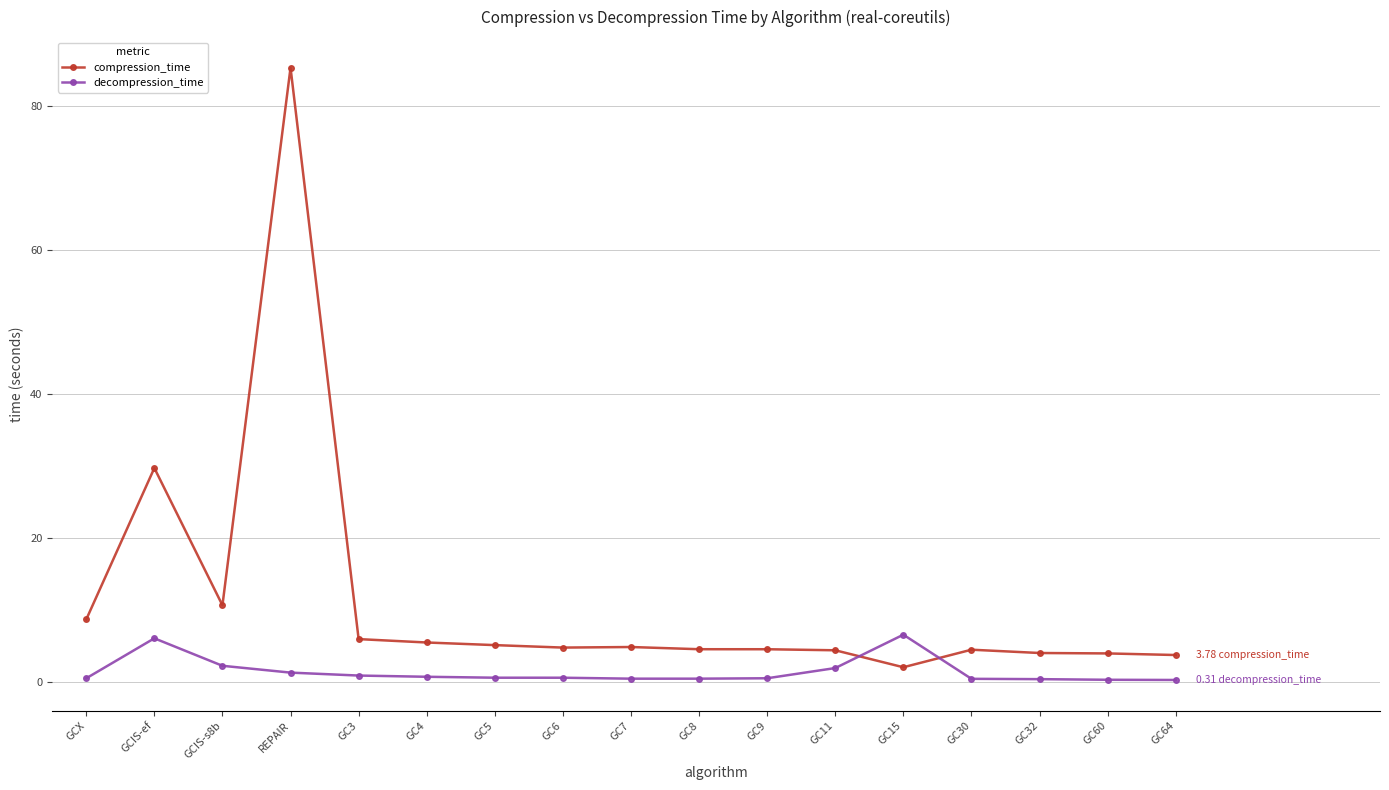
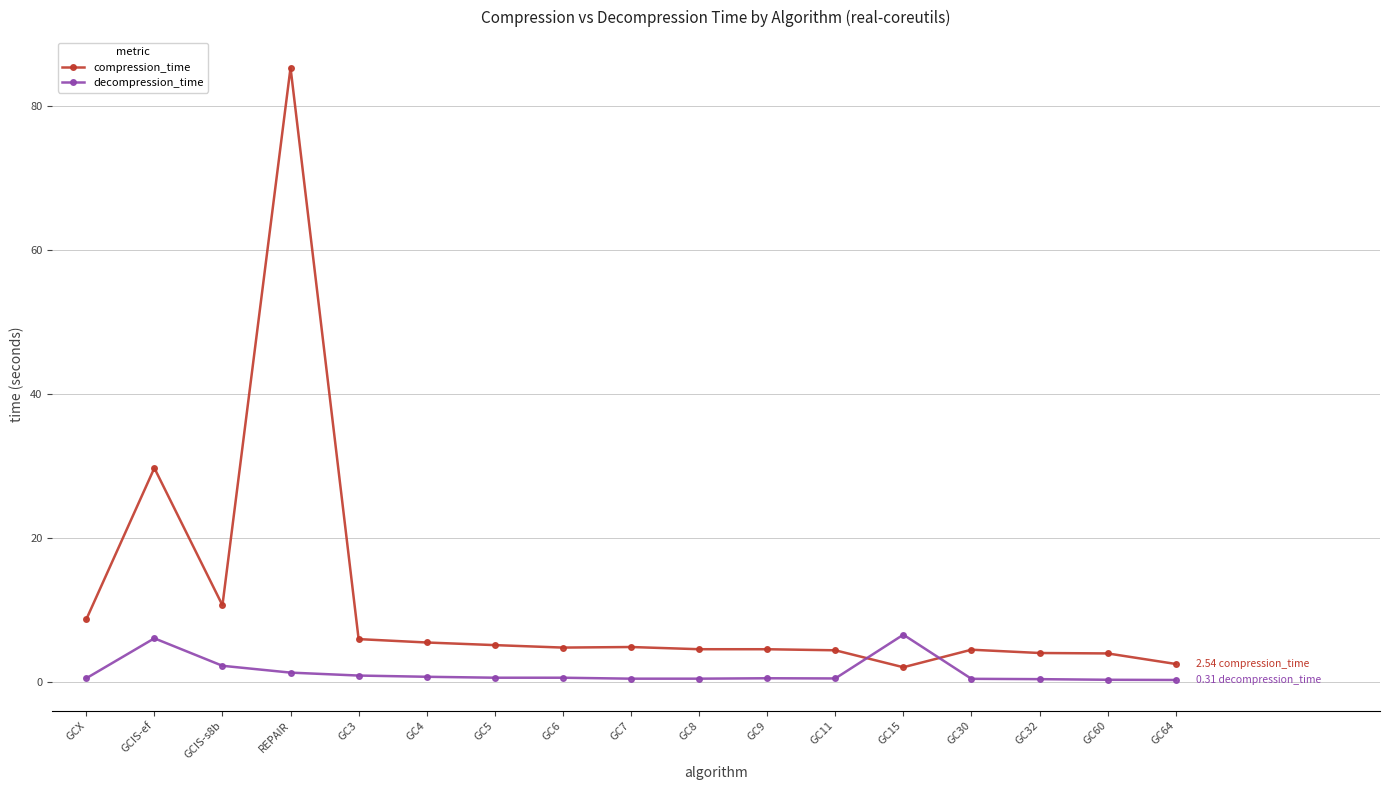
decompression_time, GC11: 2 -> 1
compression_time, GC64: 3.78 -> 2.54
